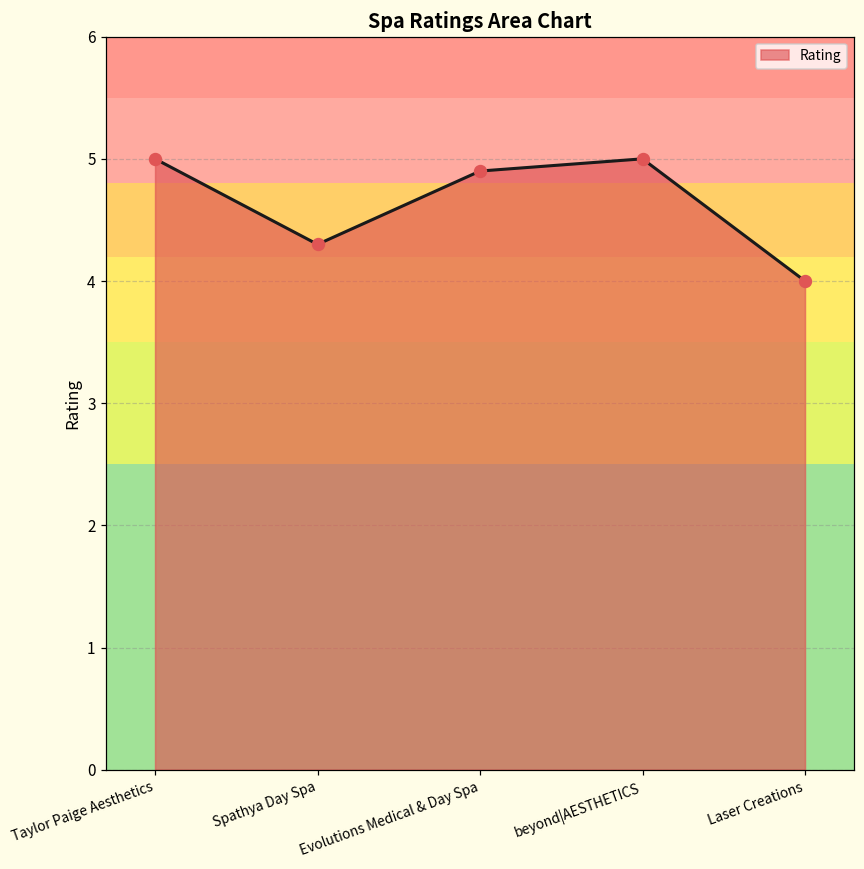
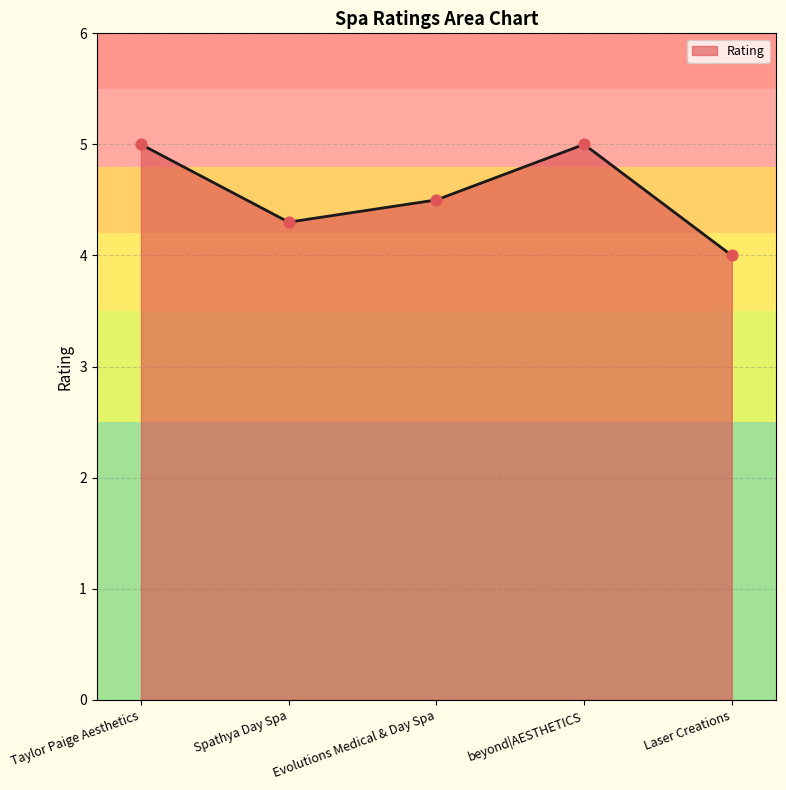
Evolutions Medical & Day Spa: 4.9 -> 4.5
